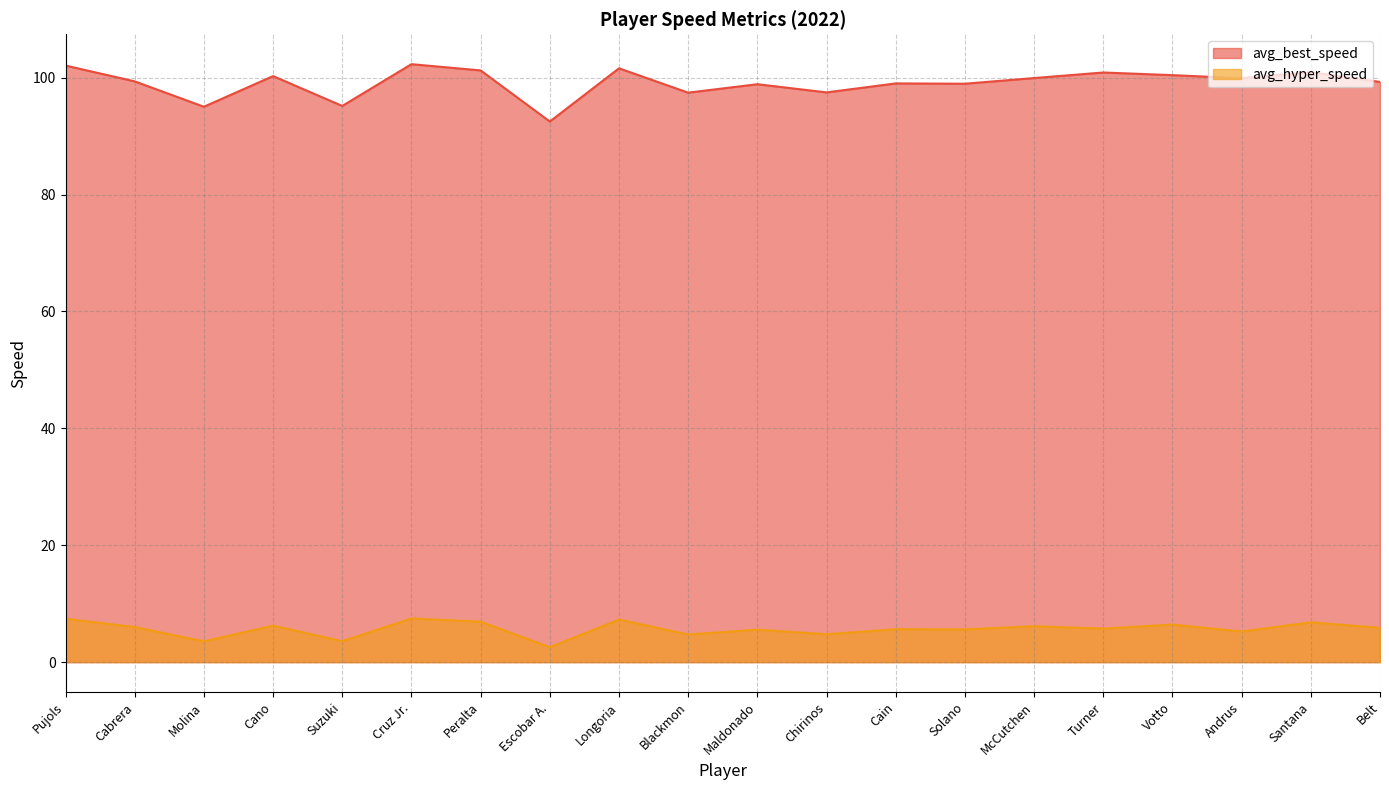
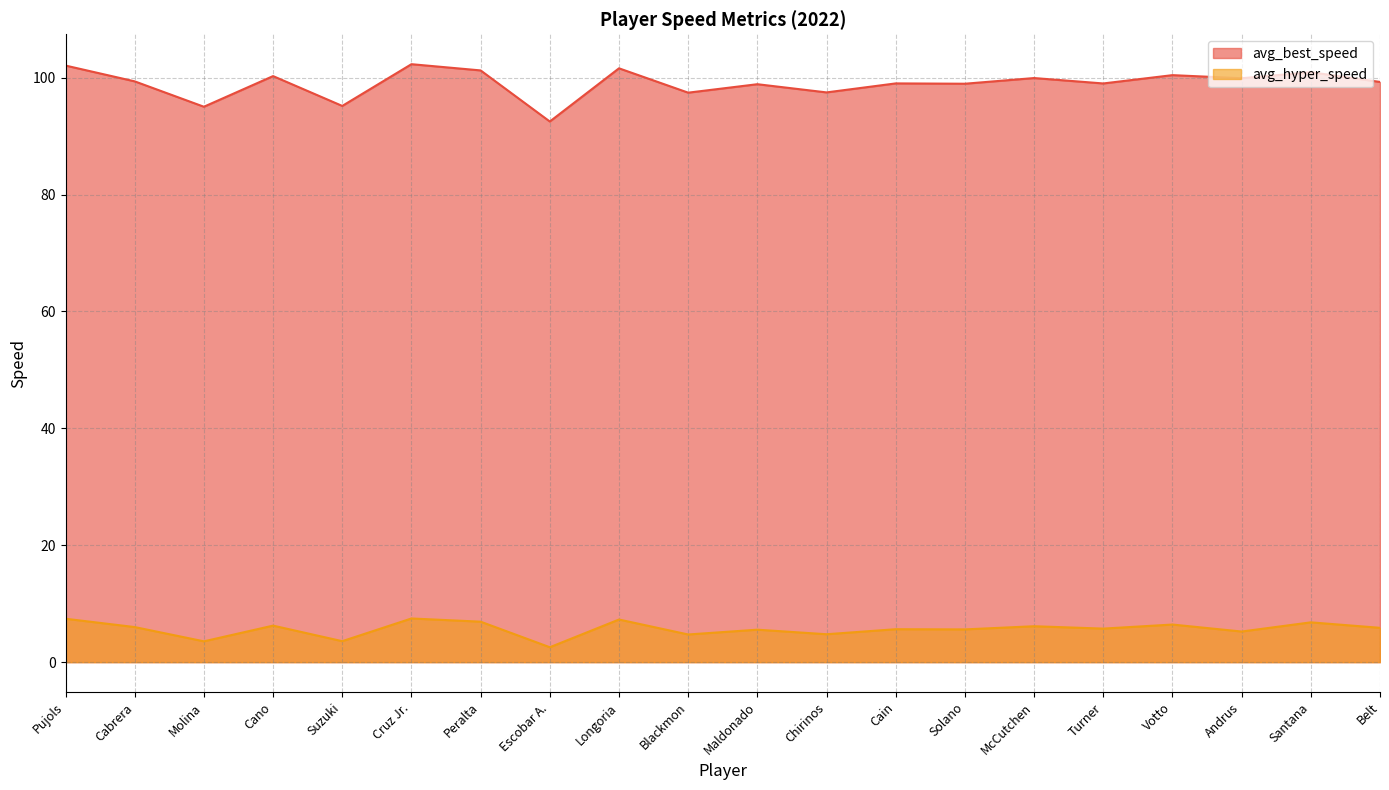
avg_best_speed, Turner: 101 -> 99
